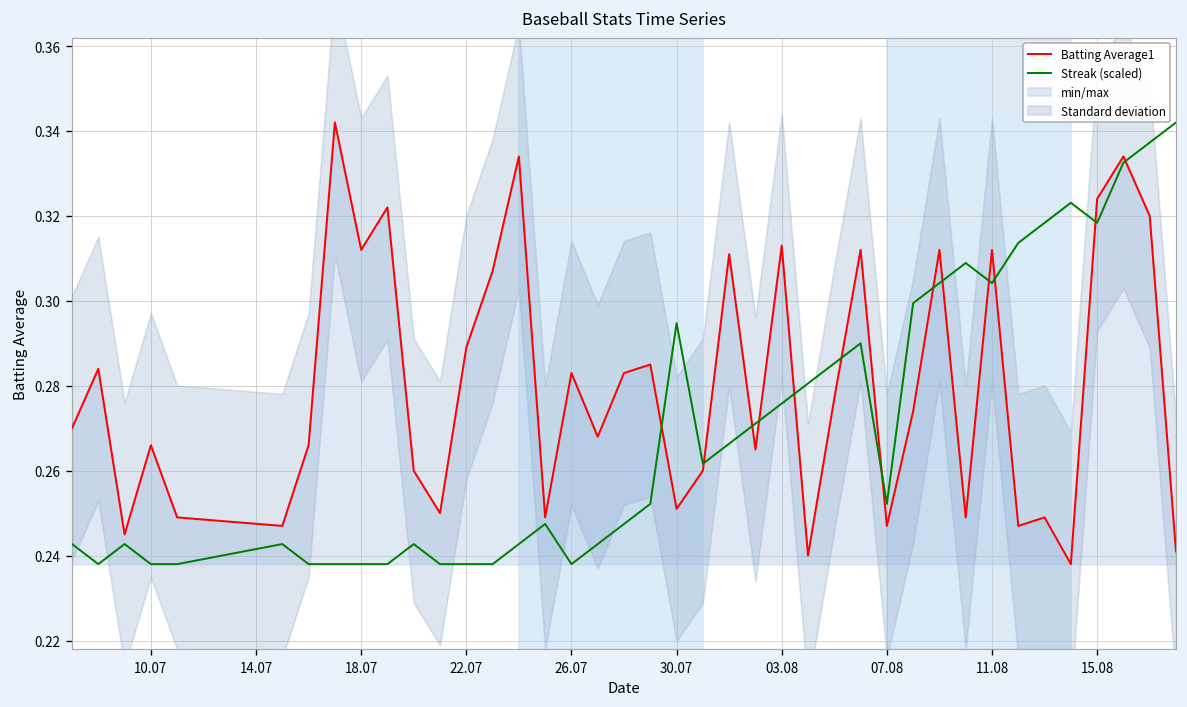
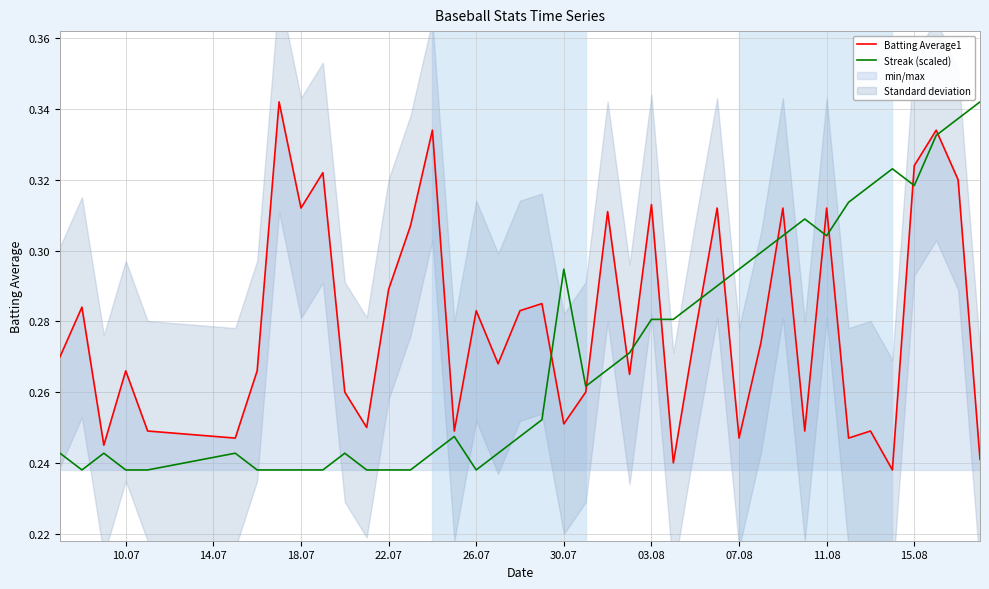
Streak (scaled), 03.08: 0.276 -> 0.281
Streak (scaled), 07.08: 0.252 -> 0.295
